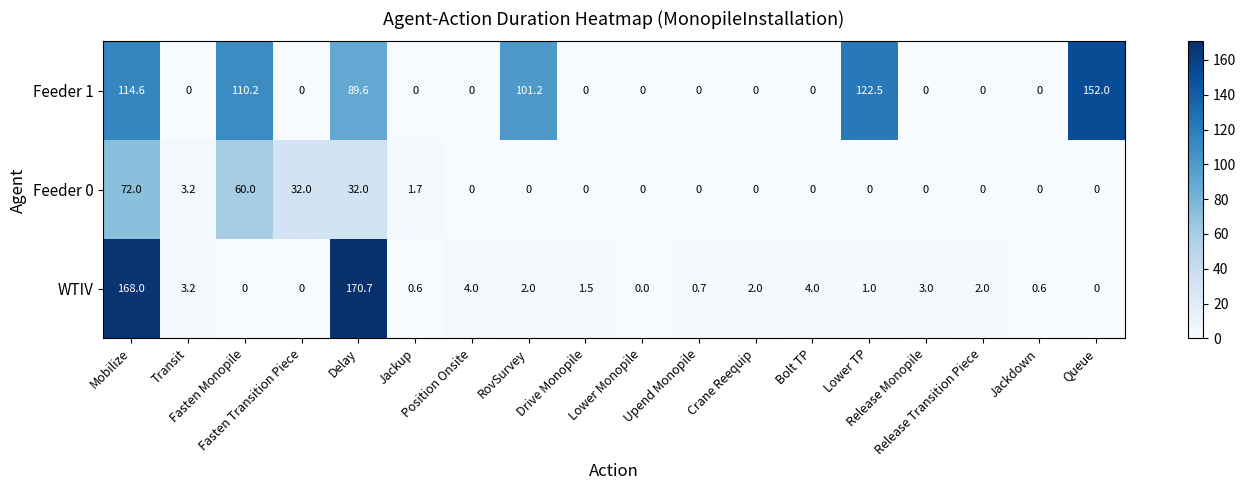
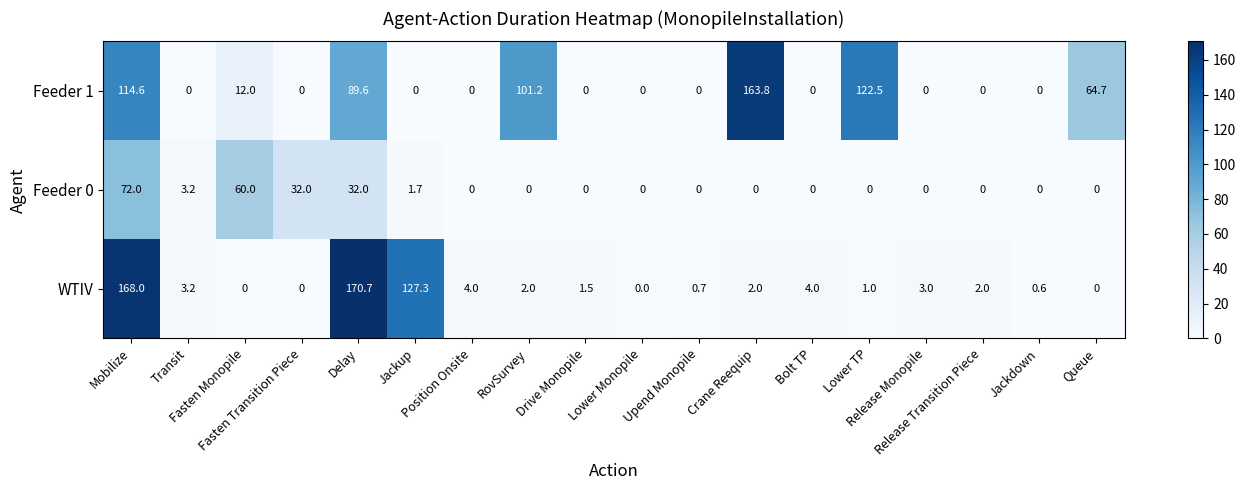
Feeder 1, Fasten Monopile: 110.2 -> 12.0
Feeder 1, Crane Reequip: 0 -> 163.8
Feeder 1, Queue: 152.0 -> 64.7
WTIV, Jackup: 0.6 -> 127.3
